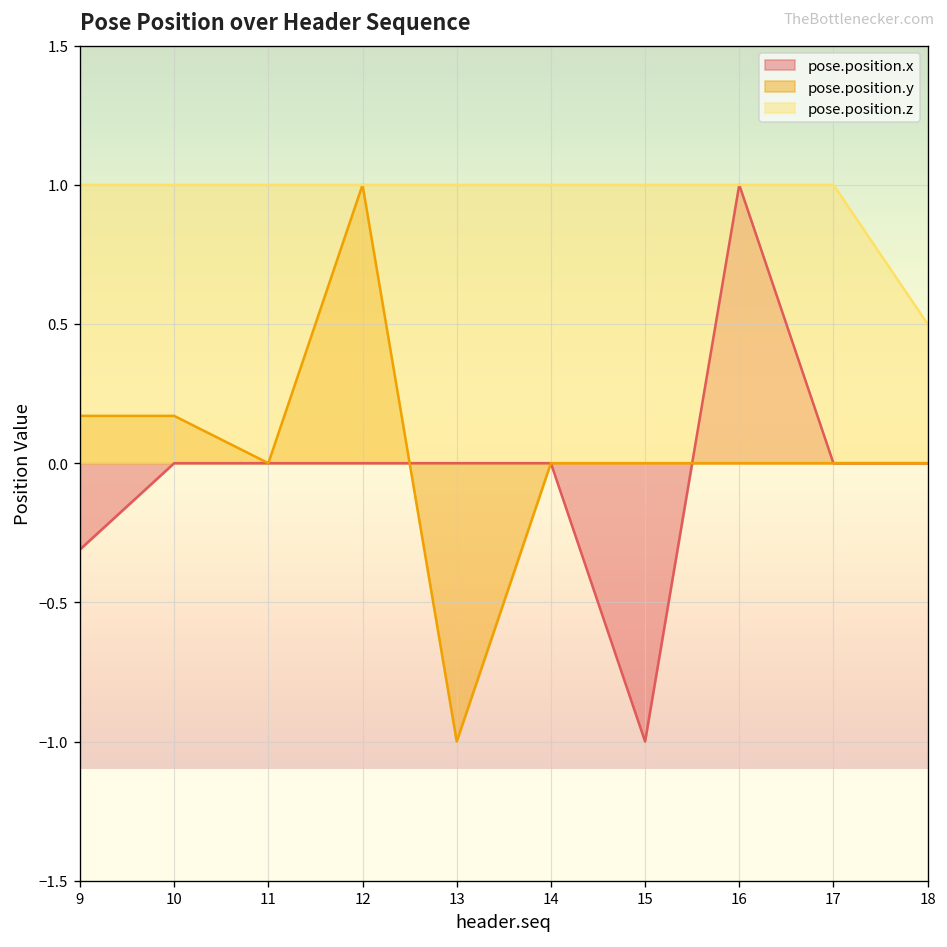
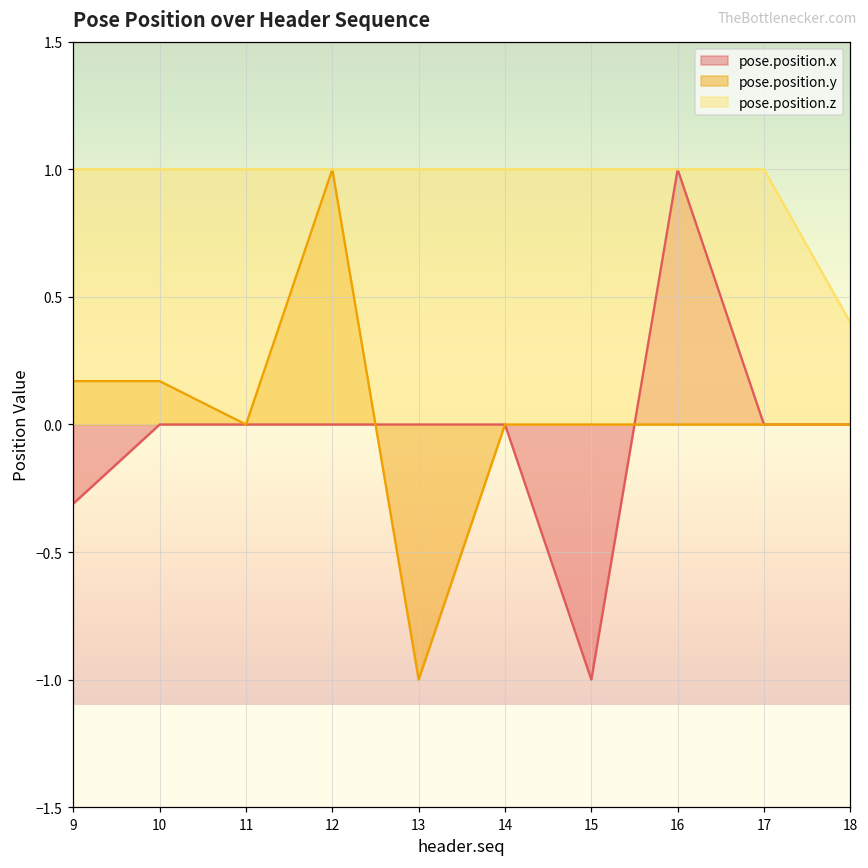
pose.position.z, 18: 0.5 -> 0.4
